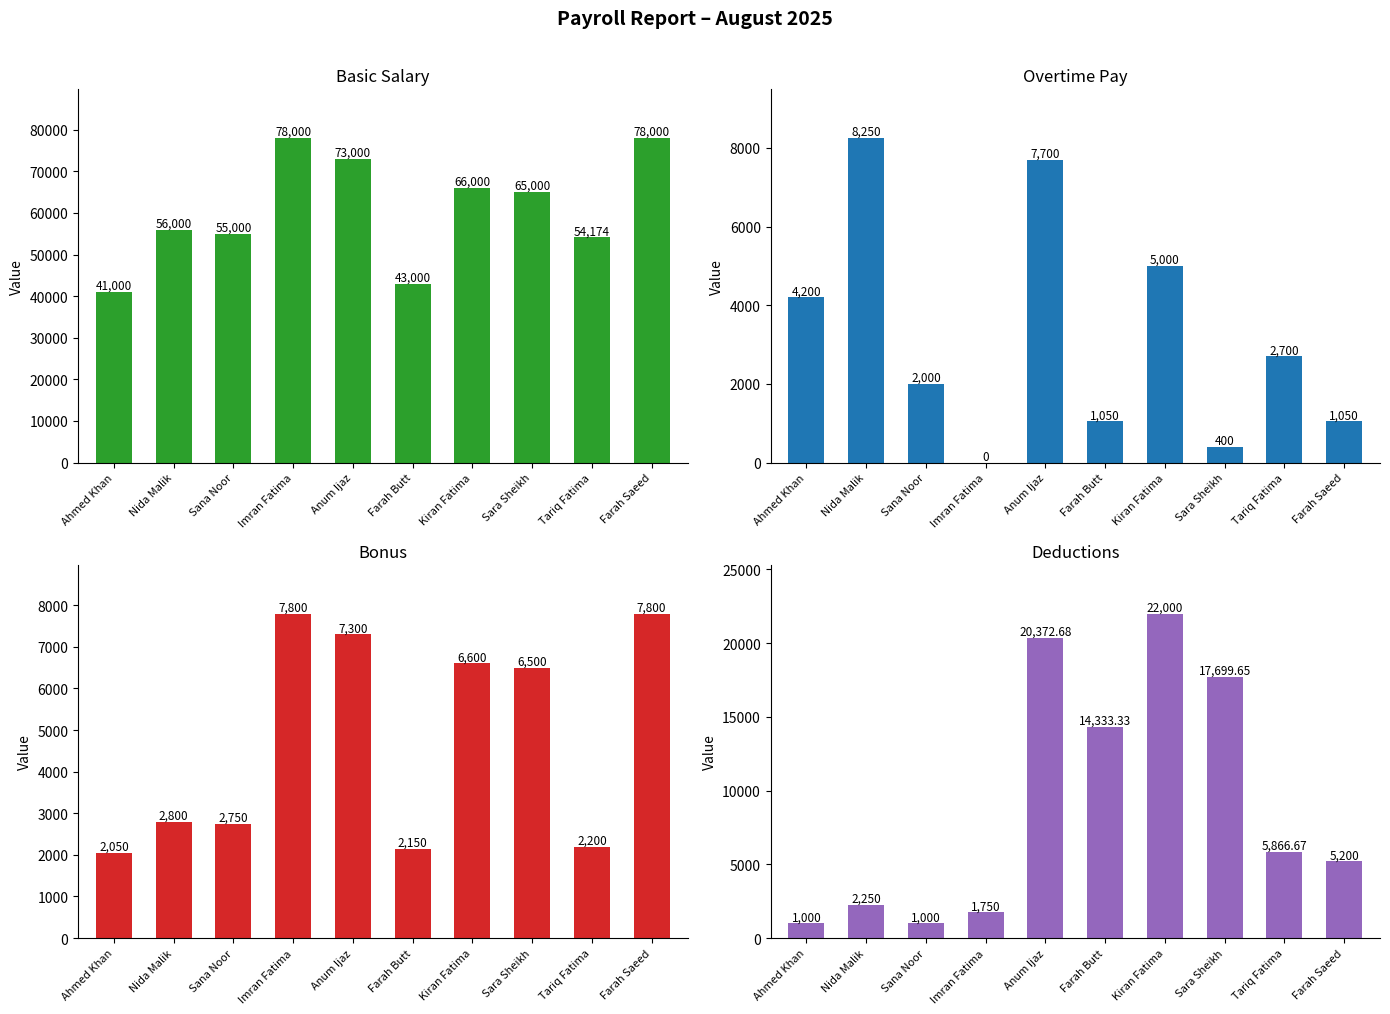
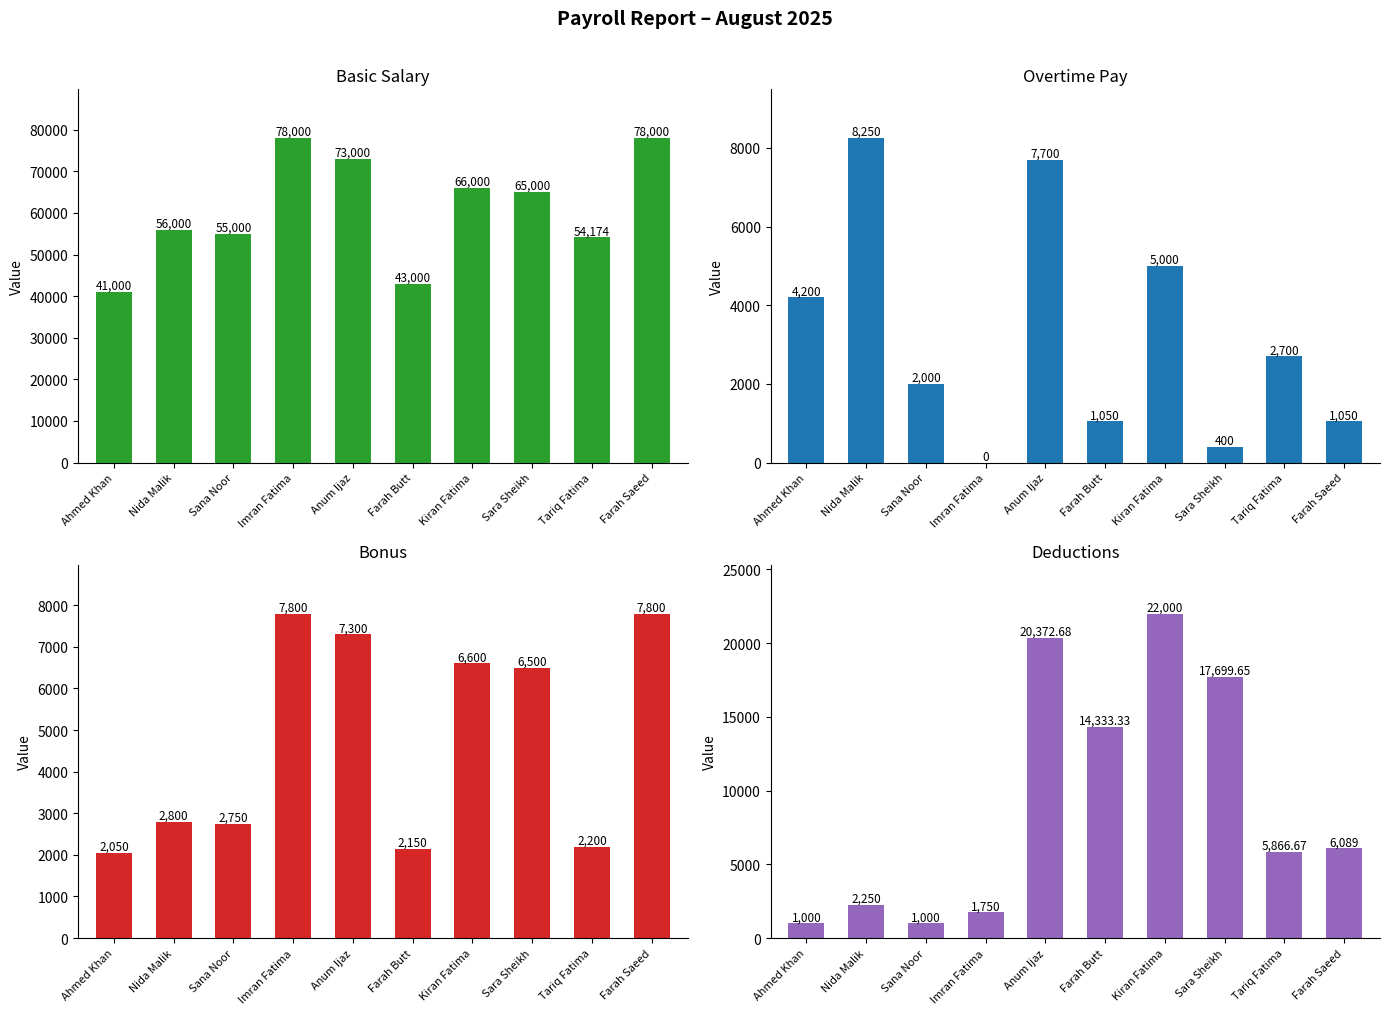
Deductions, Farah Saeed: 5,200 -> 6,089
